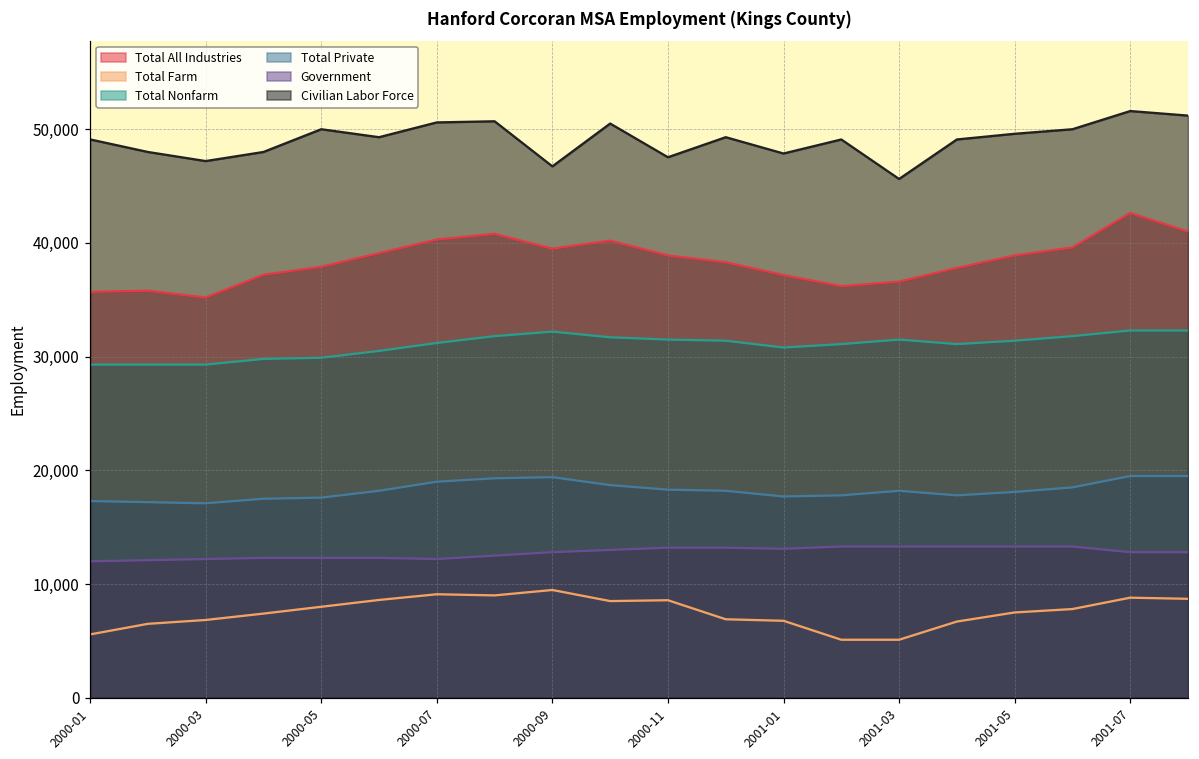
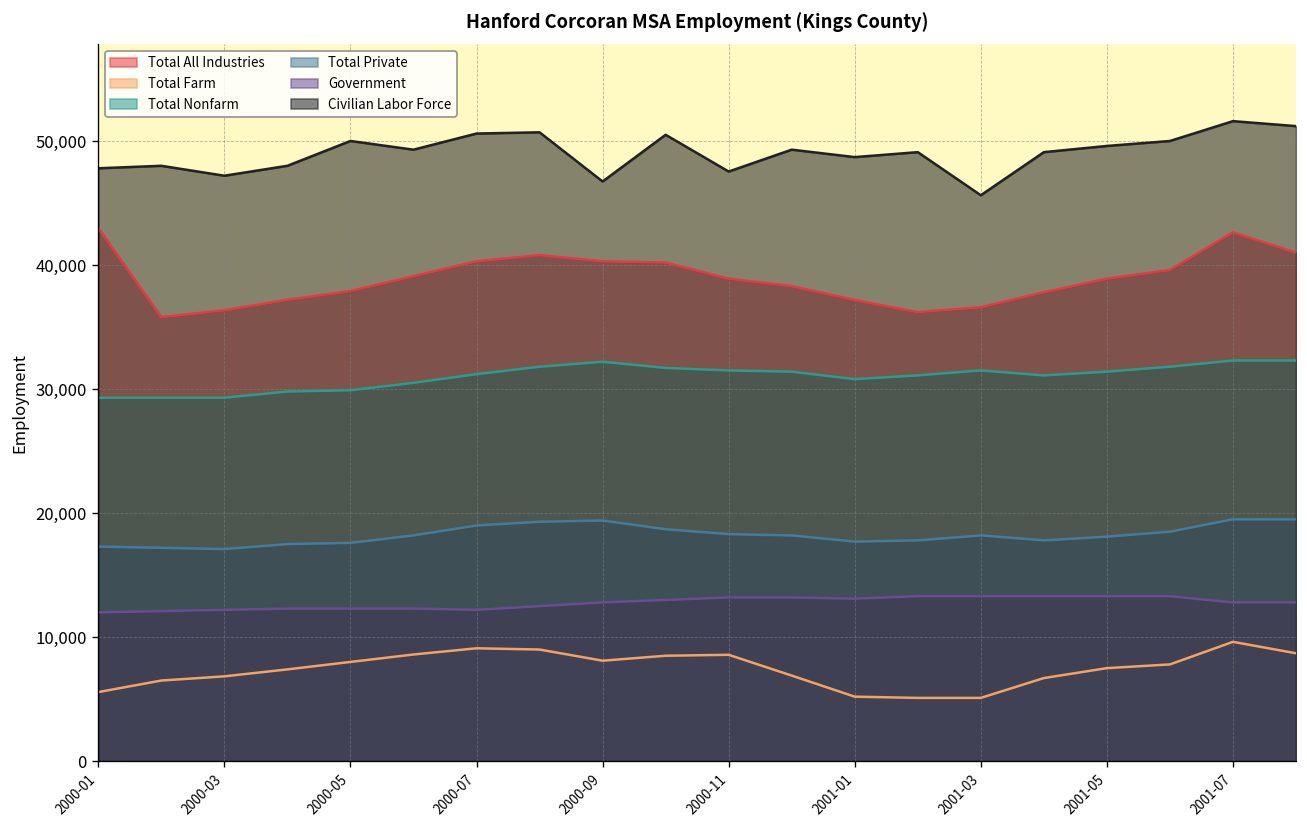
Total All Industries, 2000-01: 35,700 -> 43,000
Civilian Labor Force, 2000-01: 49,100 -> 47,800
Total All Industries, 2000-03: 35,200 -> 36,400
Total All Industries, 2000-09: 39,500 -> 40,300
Total Farm, 2000-09: 9,500 -> 8,100
Total Farm, 2001-01: 6,800 -> 5,200
Civilian Labor Force, 2001-01: 47,900 -> 48,700
Total Farm, 2001-07: 8,800 -> 9,600
